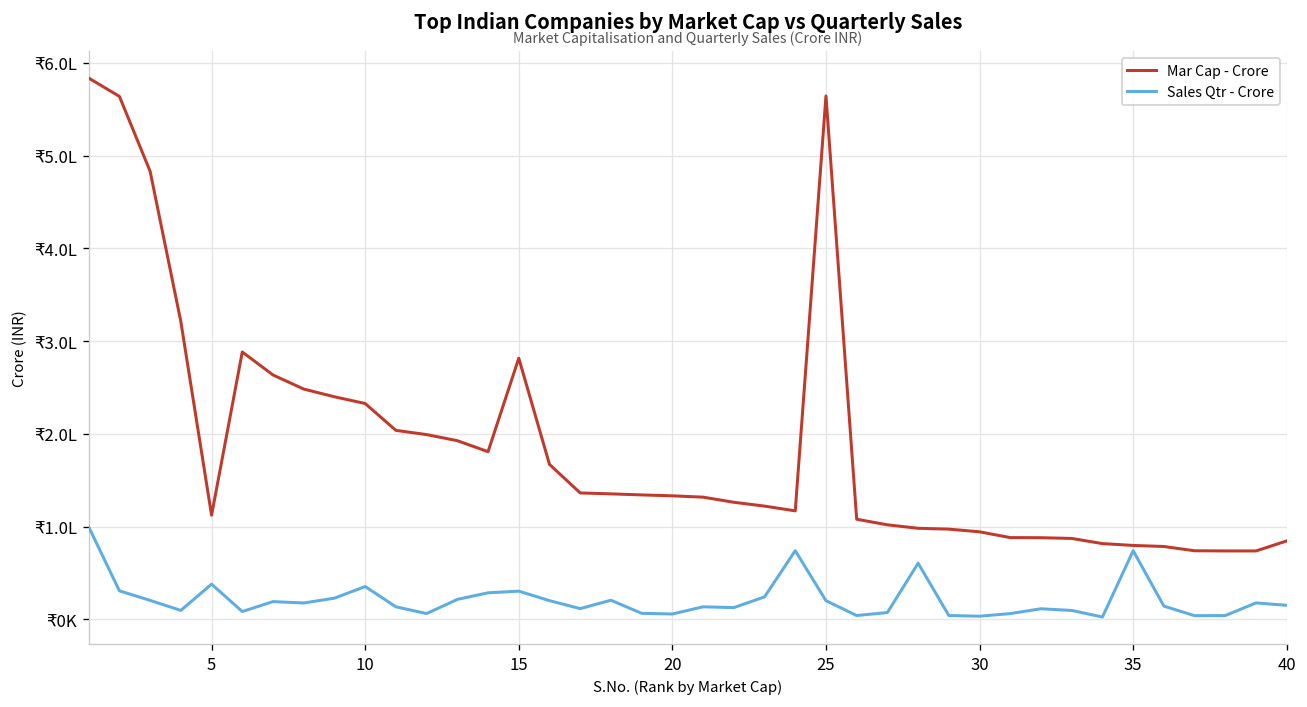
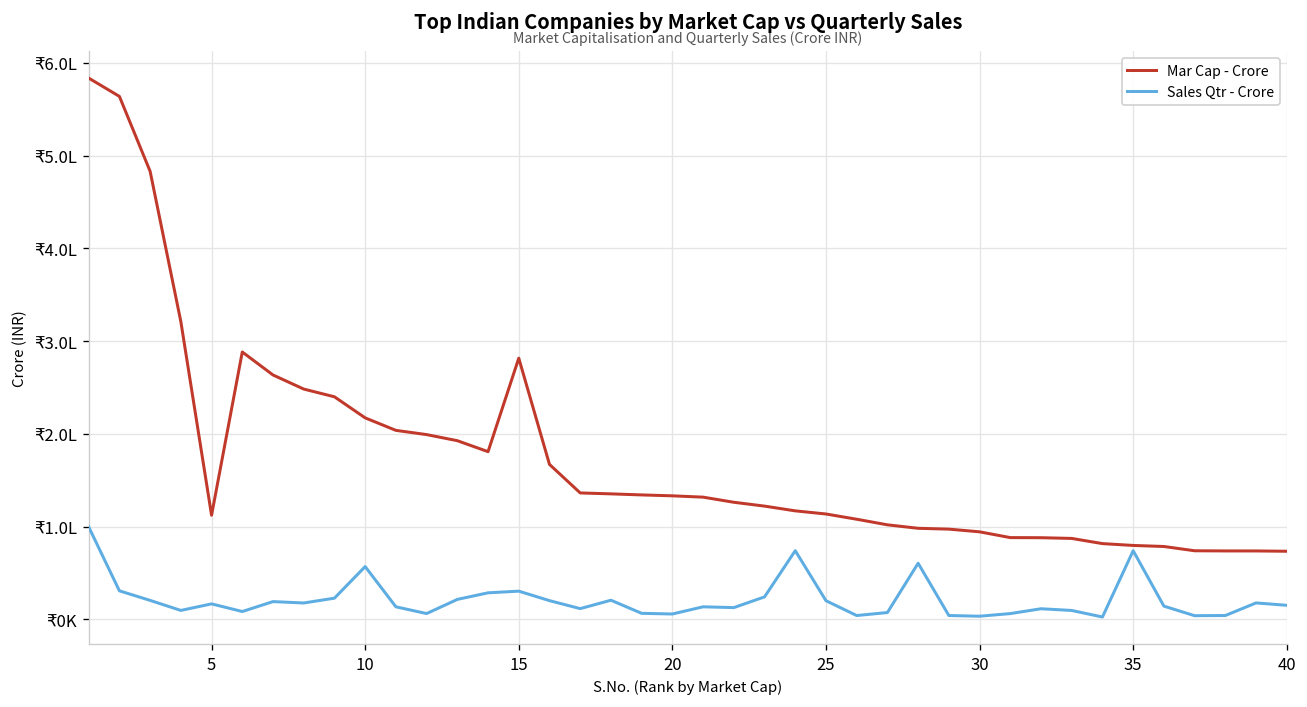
Sales Qtr - Crore, 5: ₹0.4L -> ₹0.2L
Mar Cap - Crore, 10: ₹2.3L -> ₹2.2L
Sales Qtr - Crore, 10: ₹0.4L -> ₹0.6L
Mar Cap - Crore, 25: ₹5.6L -> ₹1.1L
Mar Cap - Crore, 40: ₹0.8L -> ₹0.7L
